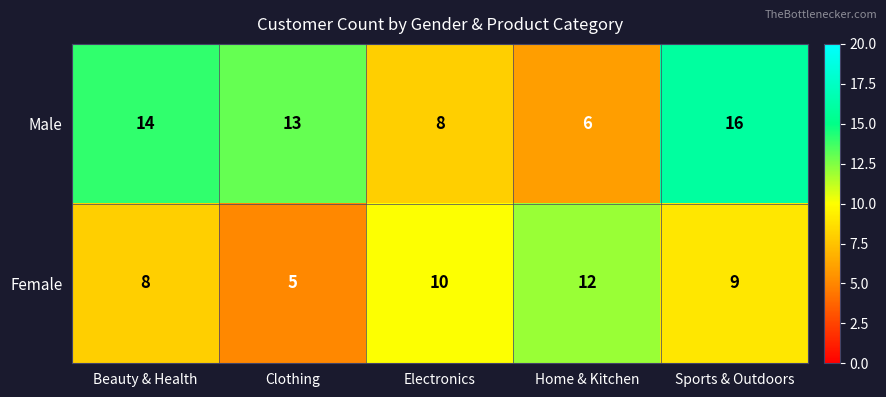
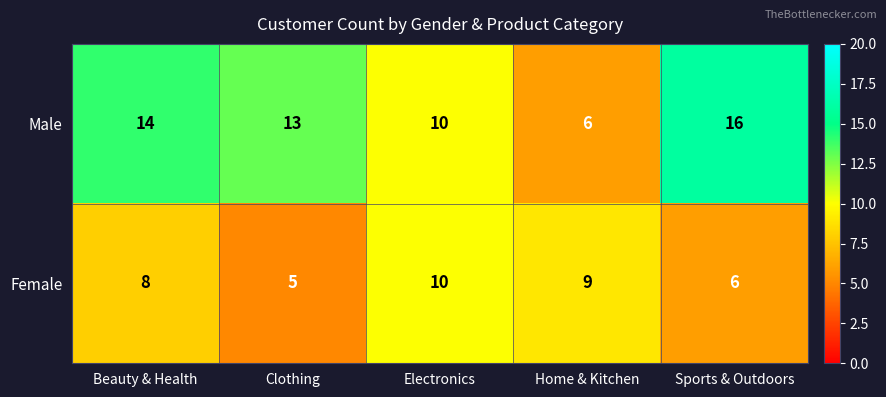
Male, Electronics: 8 -> 10
Female, Home & Kitchen: 12 -> 9
Female, Sports & Outdoors: 9 -> 6
